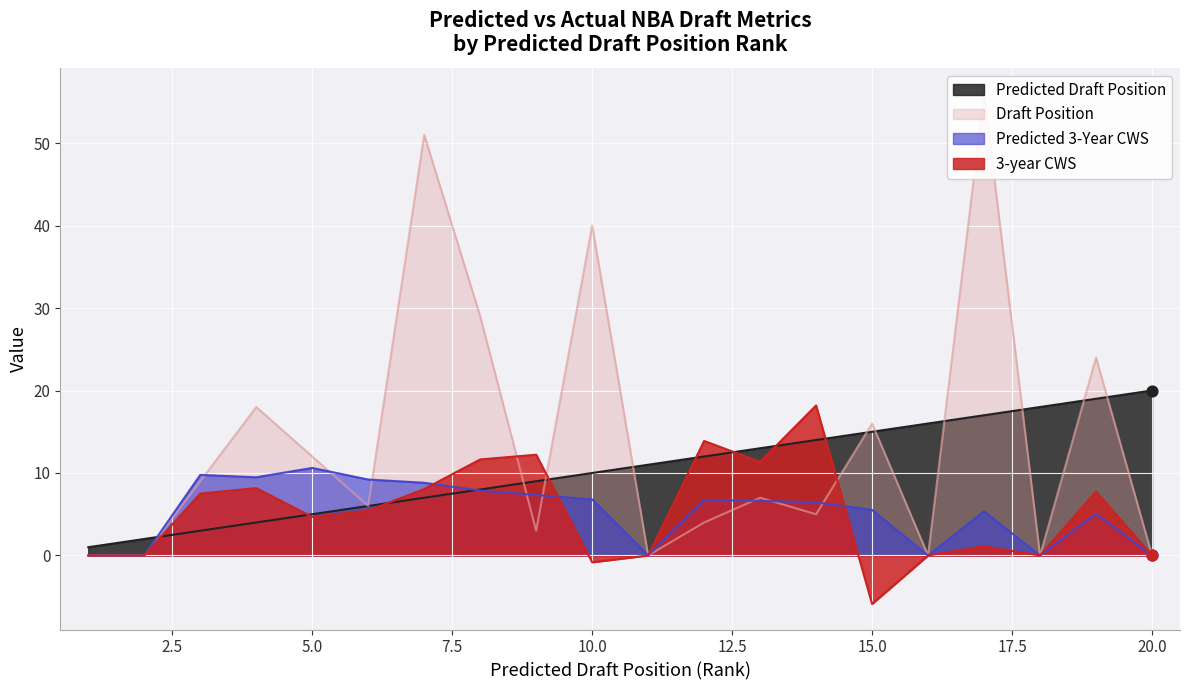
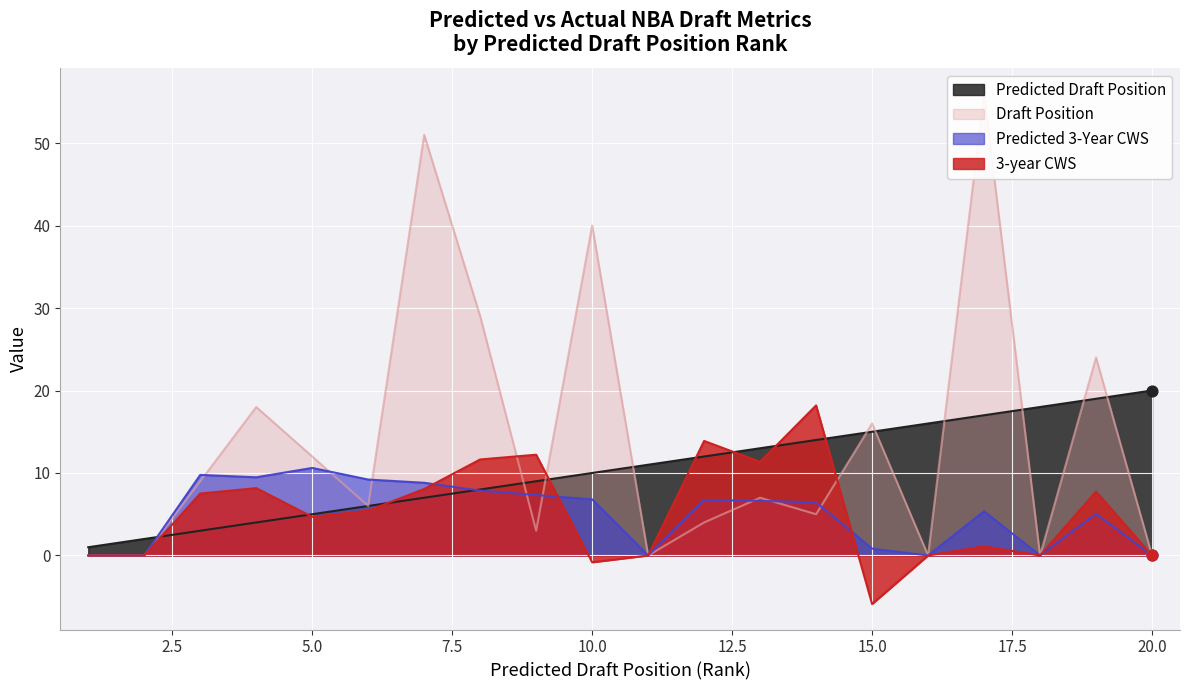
Predicted 3-Year CWS, 15.0: 6 -> 1
